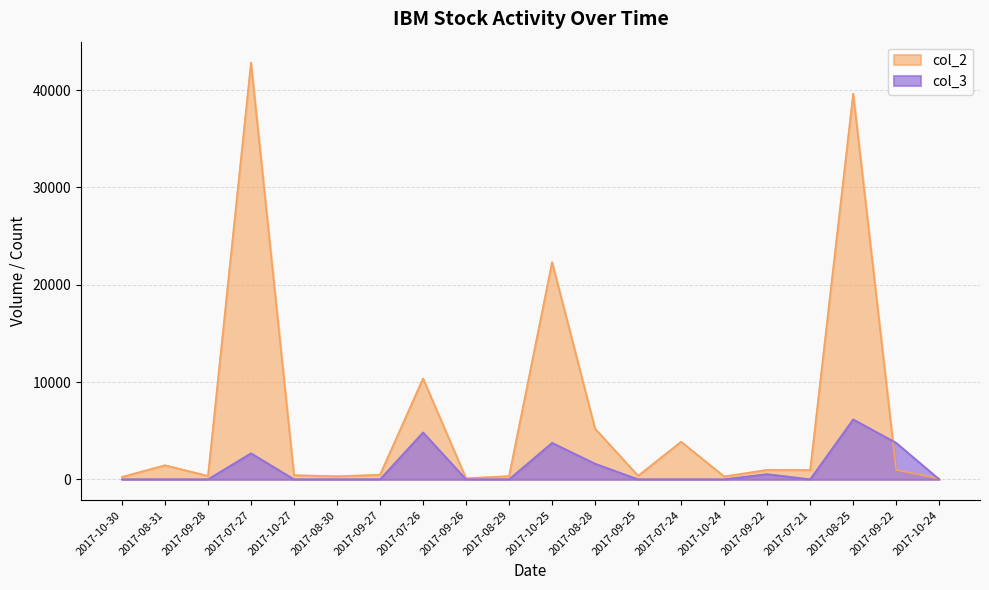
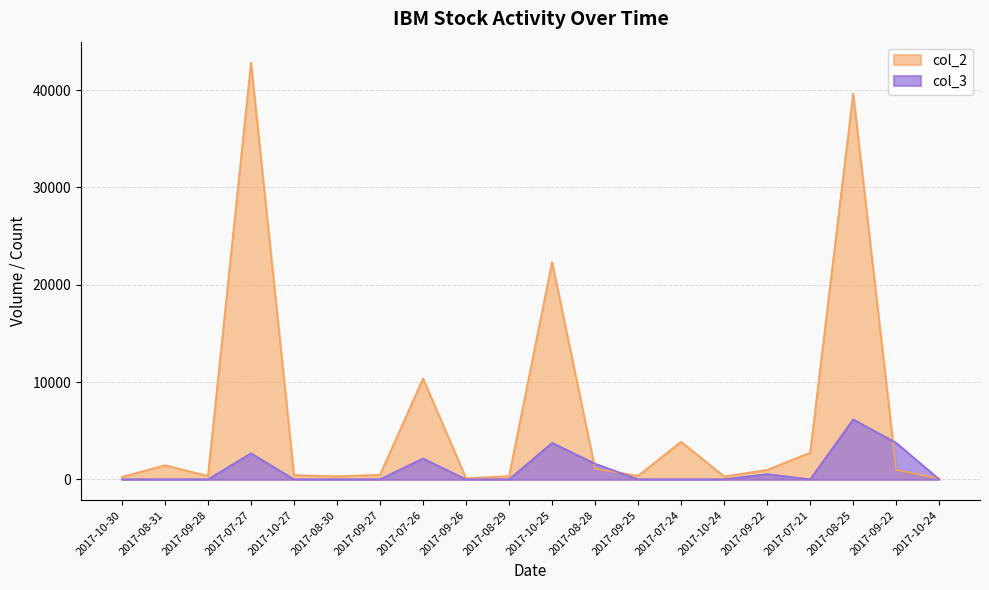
col_3, 2017-07-26: 5000 -> 2000
col_2, 2017-08-28: 5000 -> 1000
col_2, 2017-07-21: 1000 -> 3000
